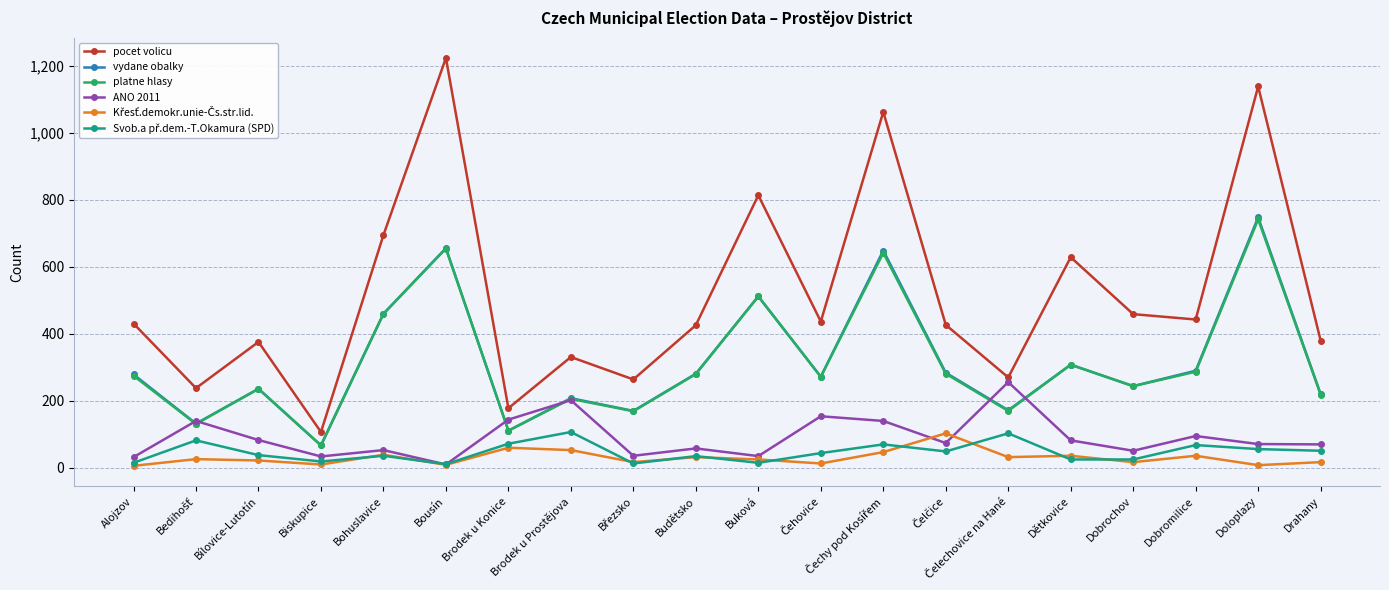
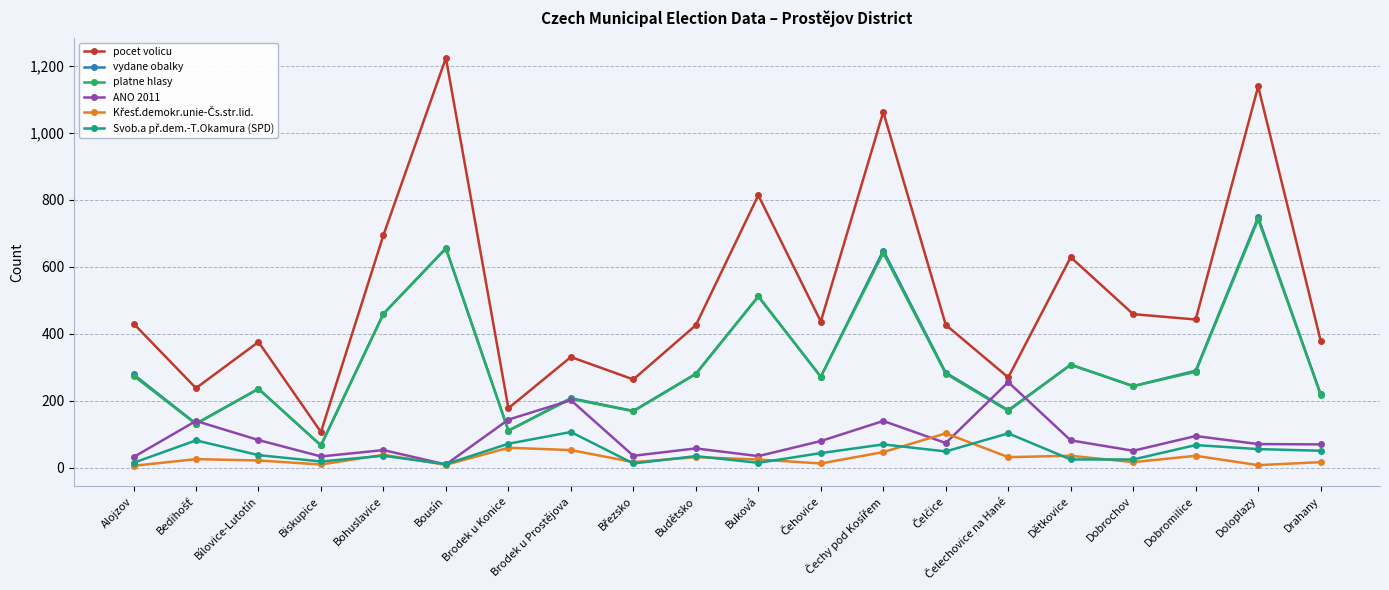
ANO 2011, Čehovice: 150 -> 80
